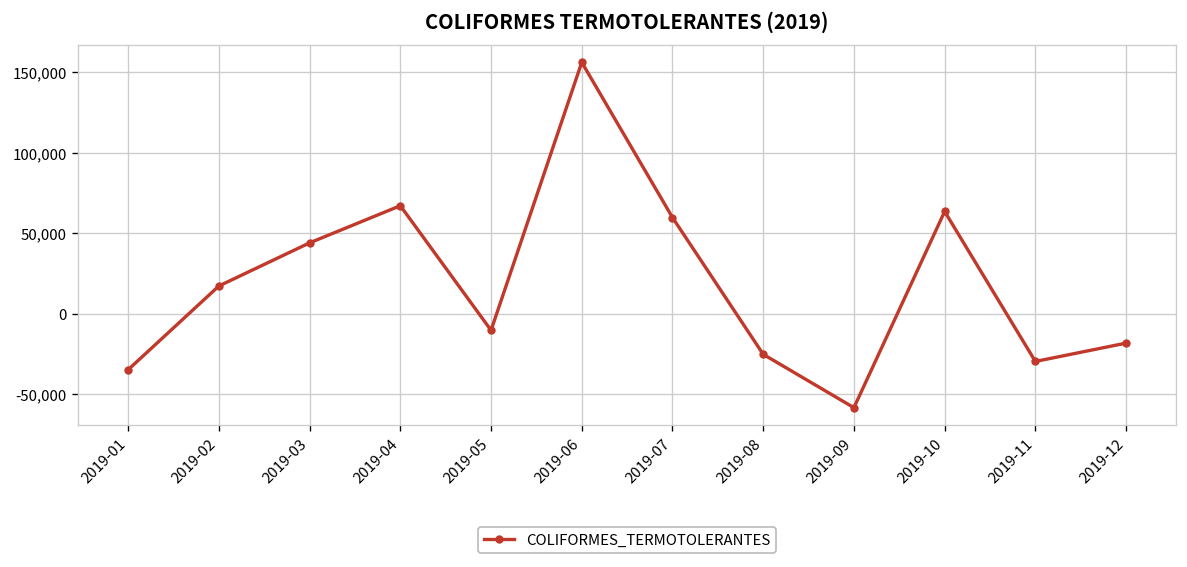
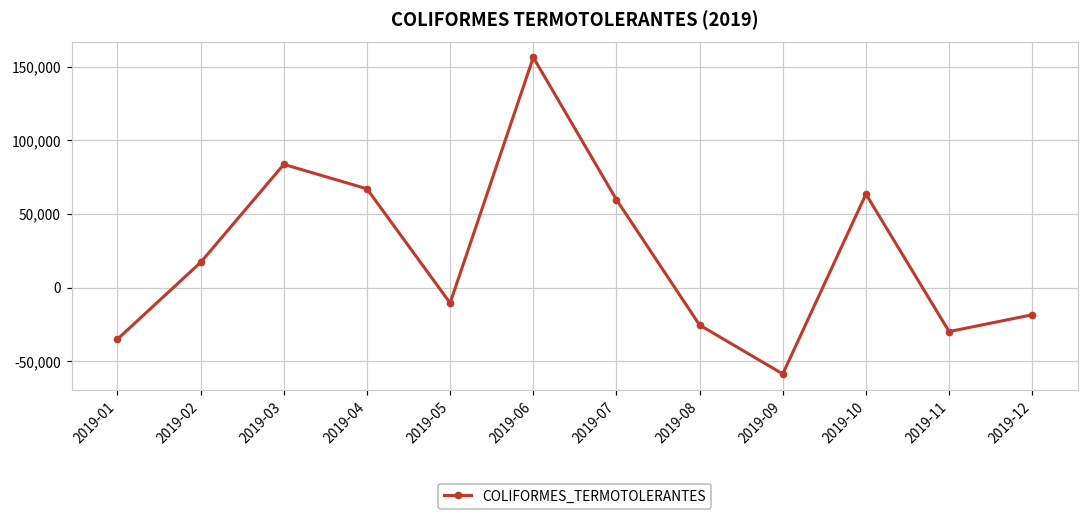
2019-03: 44,000 -> 84,000
